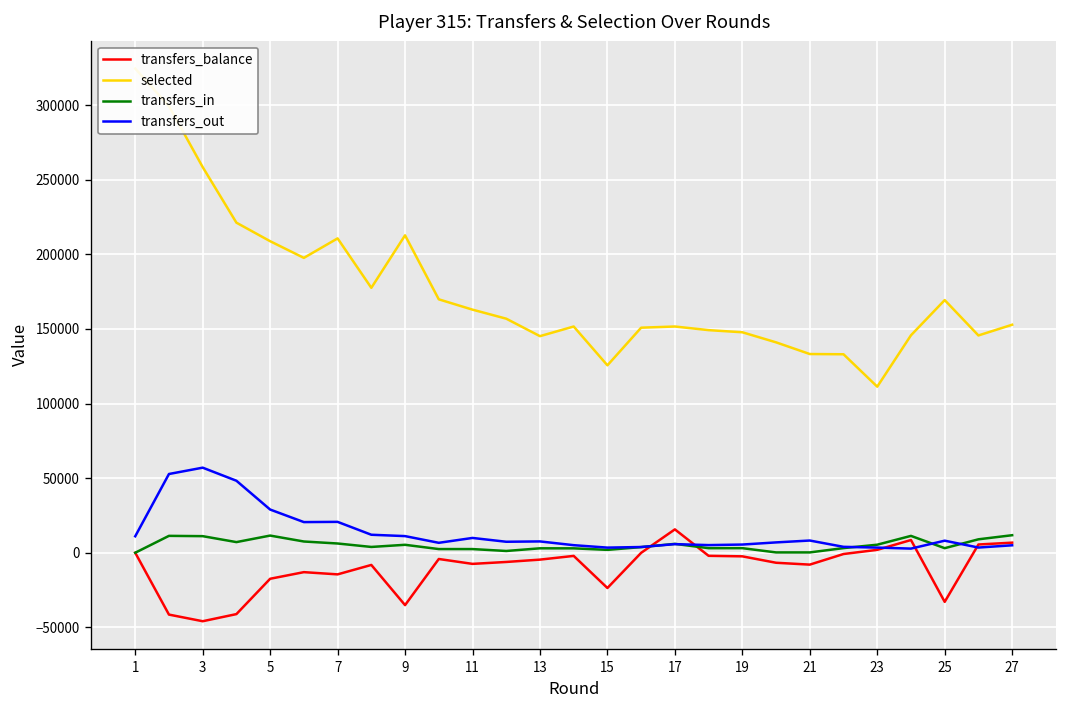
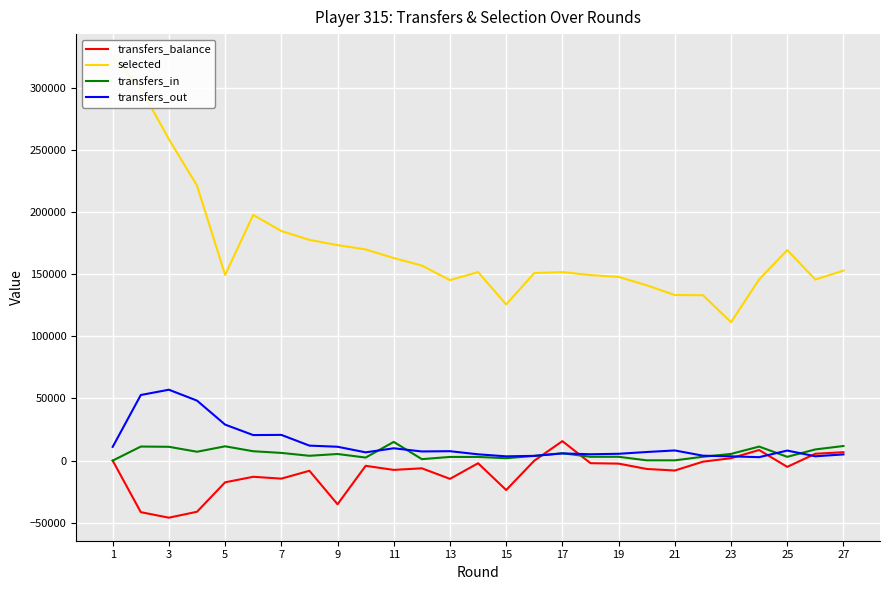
selected, 5: 209000 -> 149000
selected, 7: 211000 -> 185000
selected, 9: 213000 -> 173000
transfers_in, 11: 2000 -> 15000
transfers_balance, 13: -5000 -> -15000
transfers_balance, 25: -33000 -> -5000
